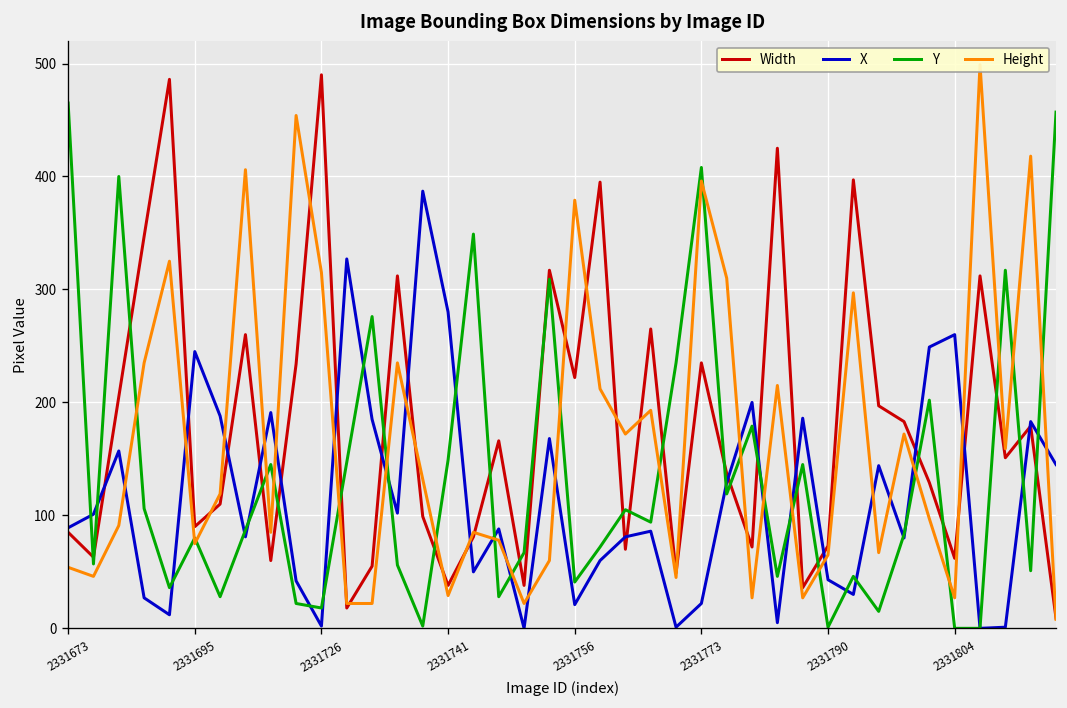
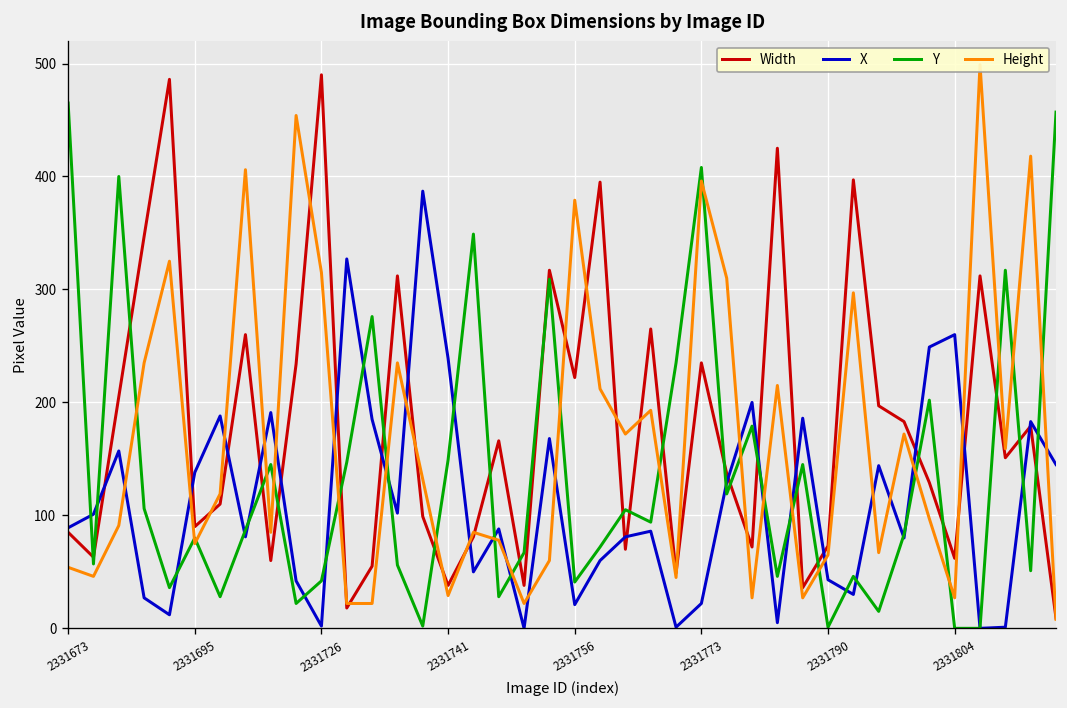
X, 2331695: 250 -> 140
Y, 2331726: 20 -> 40
X, 2331741: 280 -> 240
